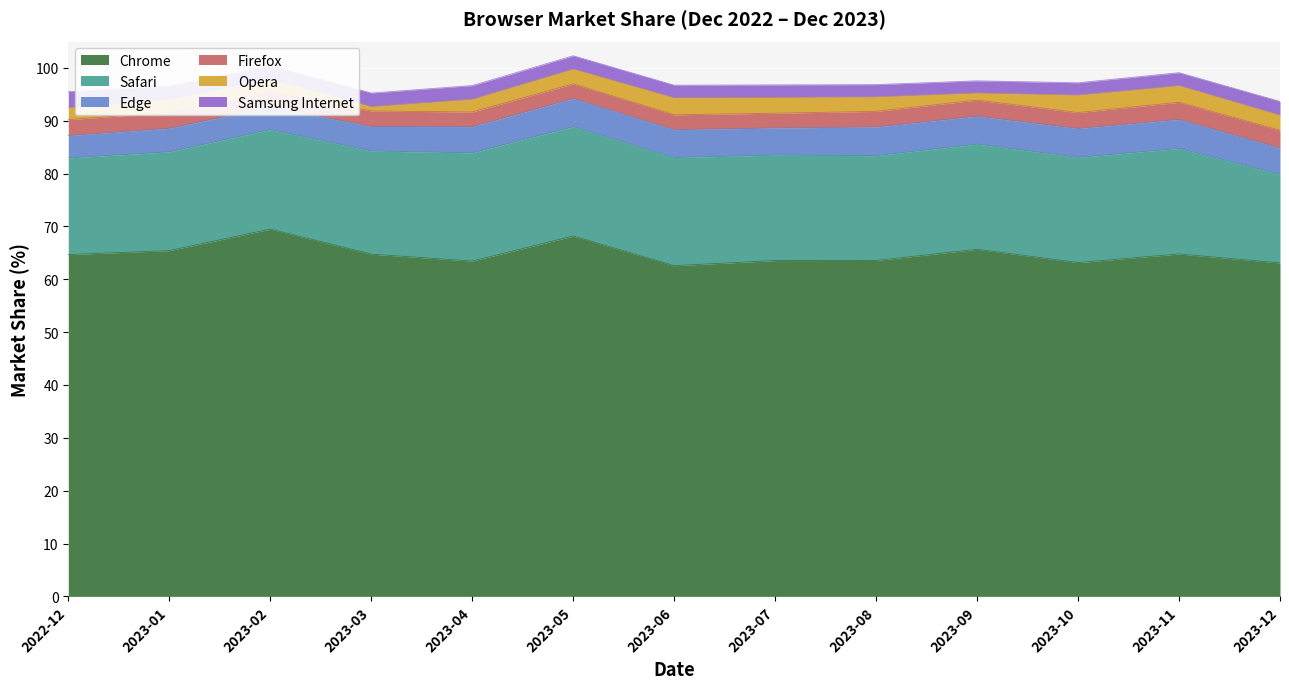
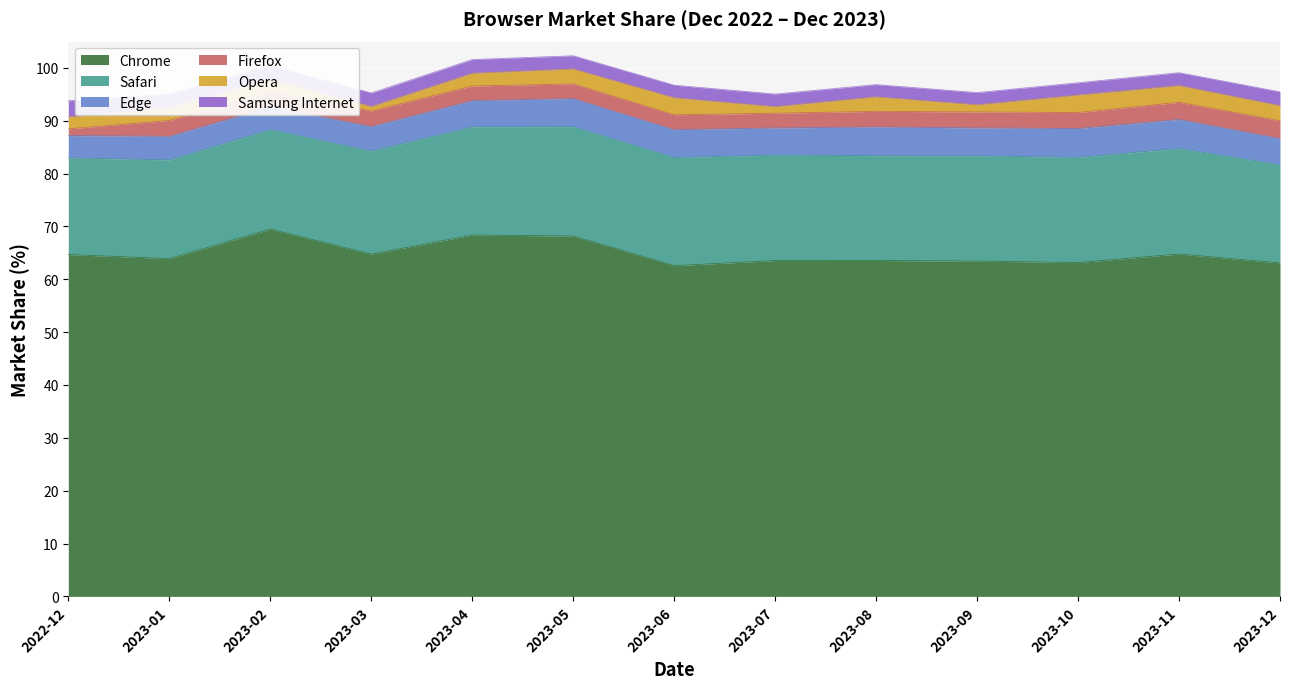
Firefox, 2022-12: 3 -> 1
Chrome, 2023-01: 65 -> 64
Chrome, 2023-04: 63 -> 68
Opera, 2023-07: 3 -> 1
Chrome, 2023-09: 66 -> 63
Safari, 2023-12: 17 -> 19
